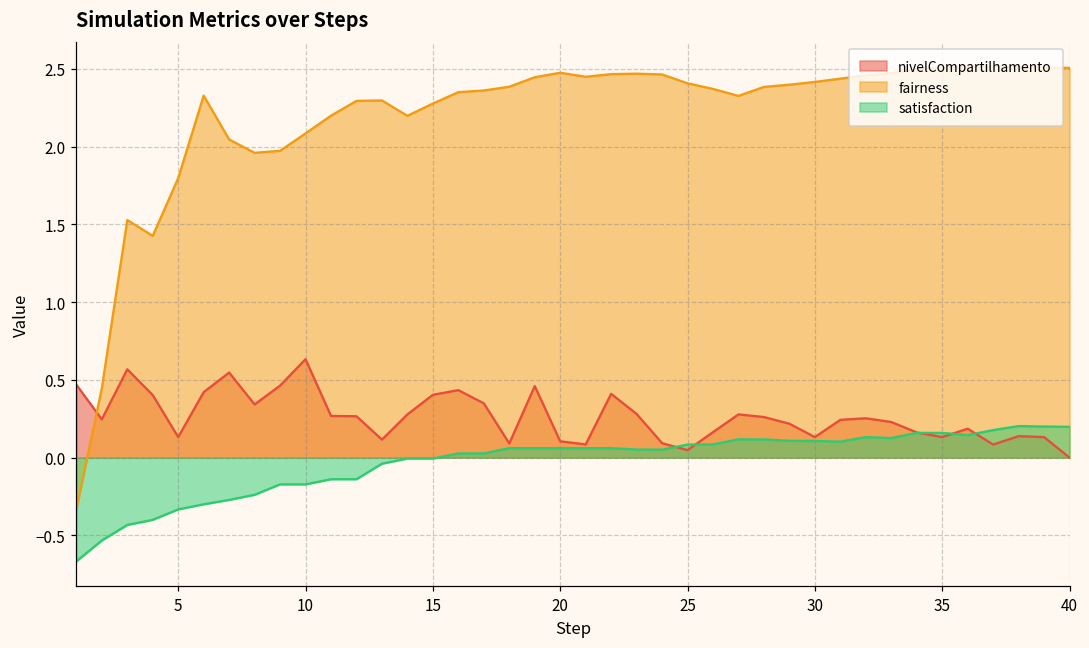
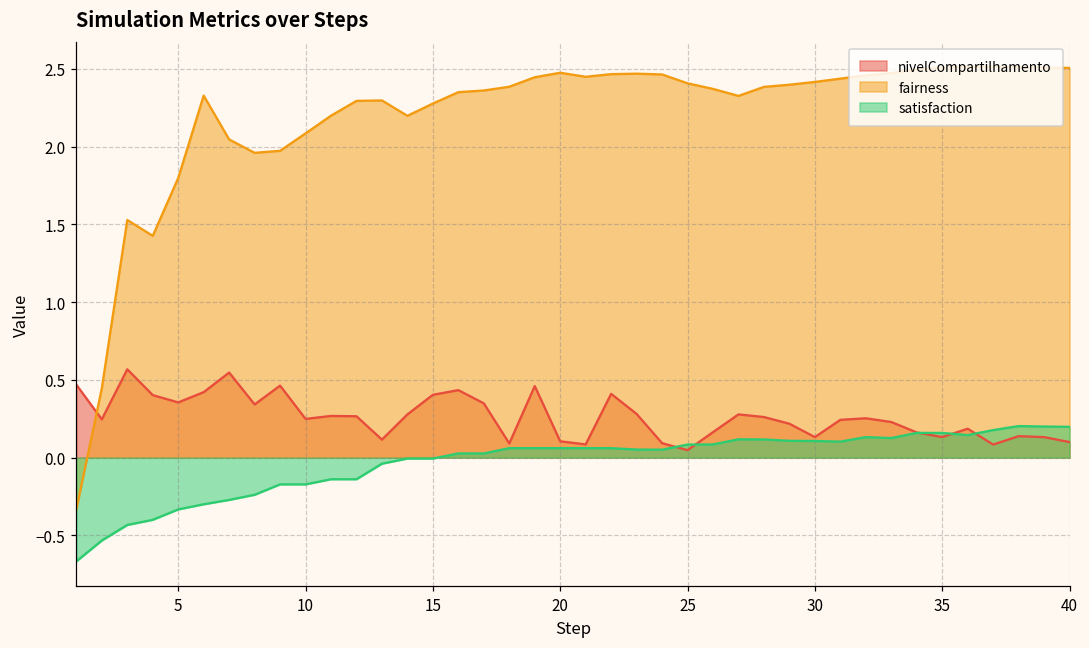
nivelCompartilhamento, 5: 0.13 -> 0.36
nivelCompartilhamento, 10: 0.63 -> 0.25
nivelCompartilhamento, 40: 0.0 -> 0.1
